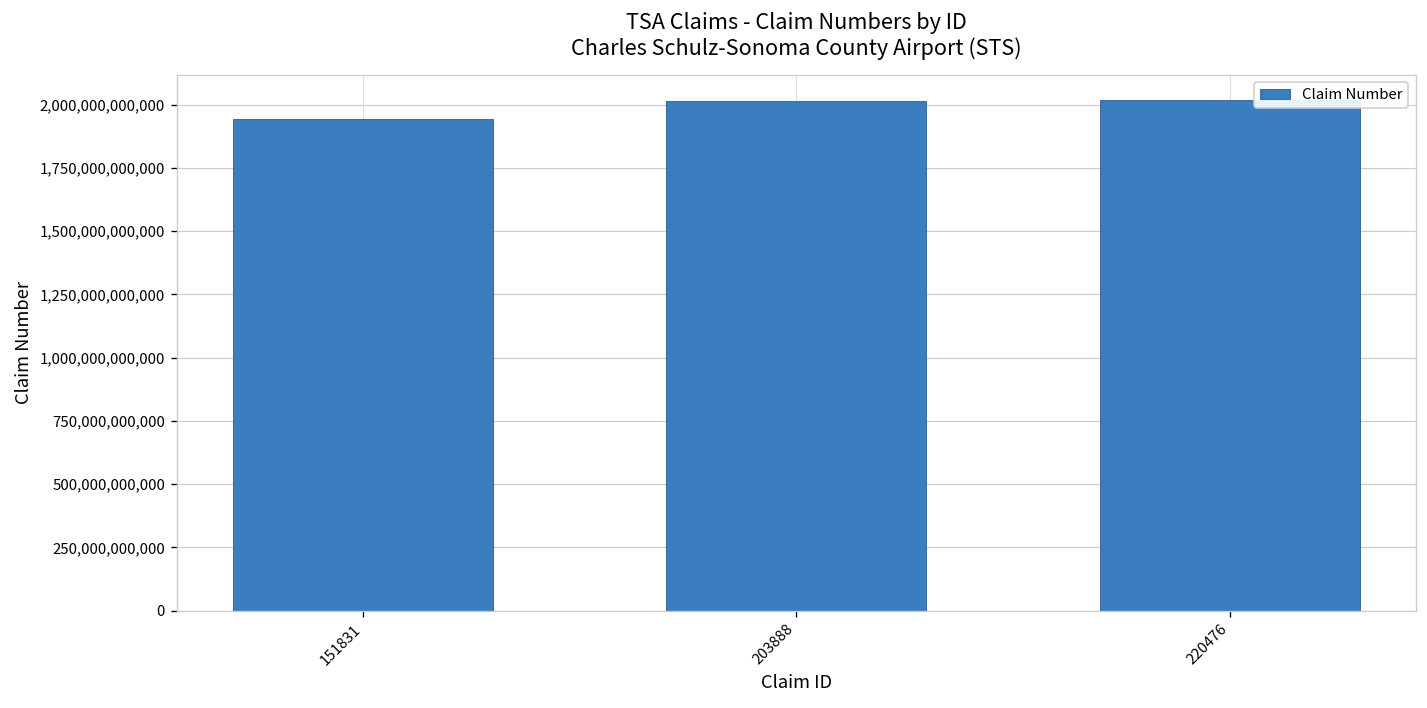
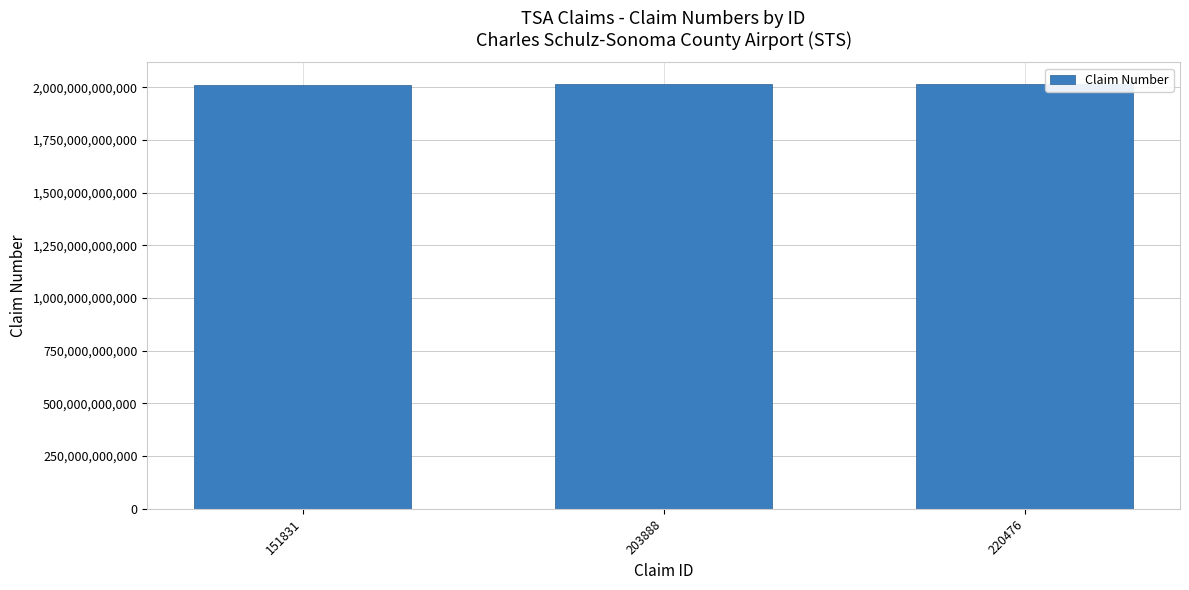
151831: 1,940,000,000,000 -> 2,010,000,000,000
